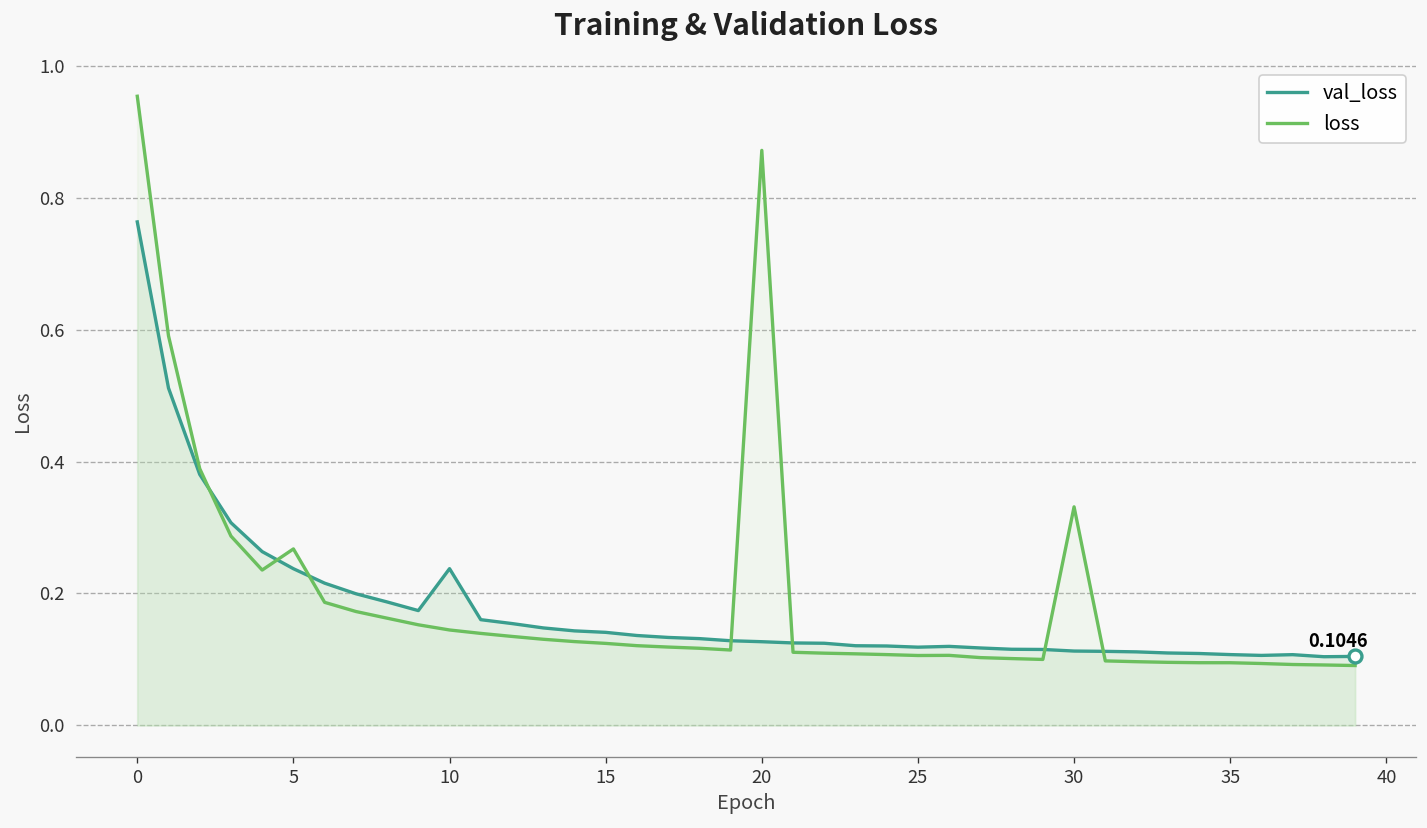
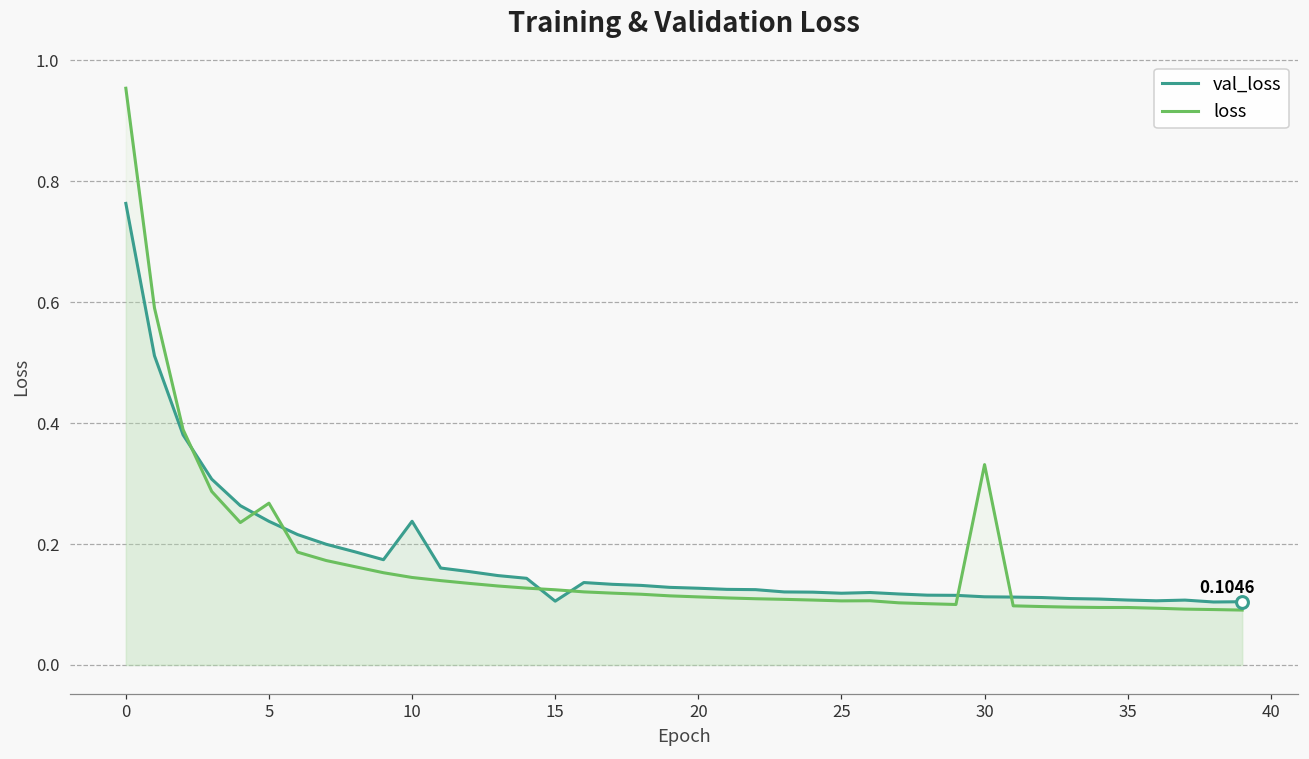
val_loss, 15: 0.14 -> 0.11
loss, 20: 0.87 -> 0.11
